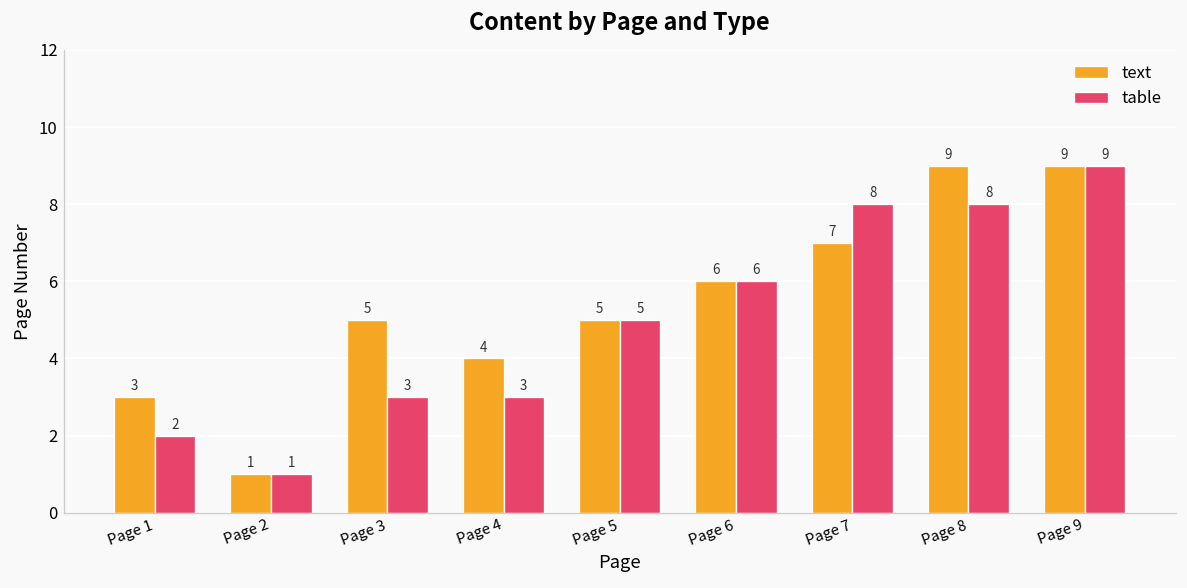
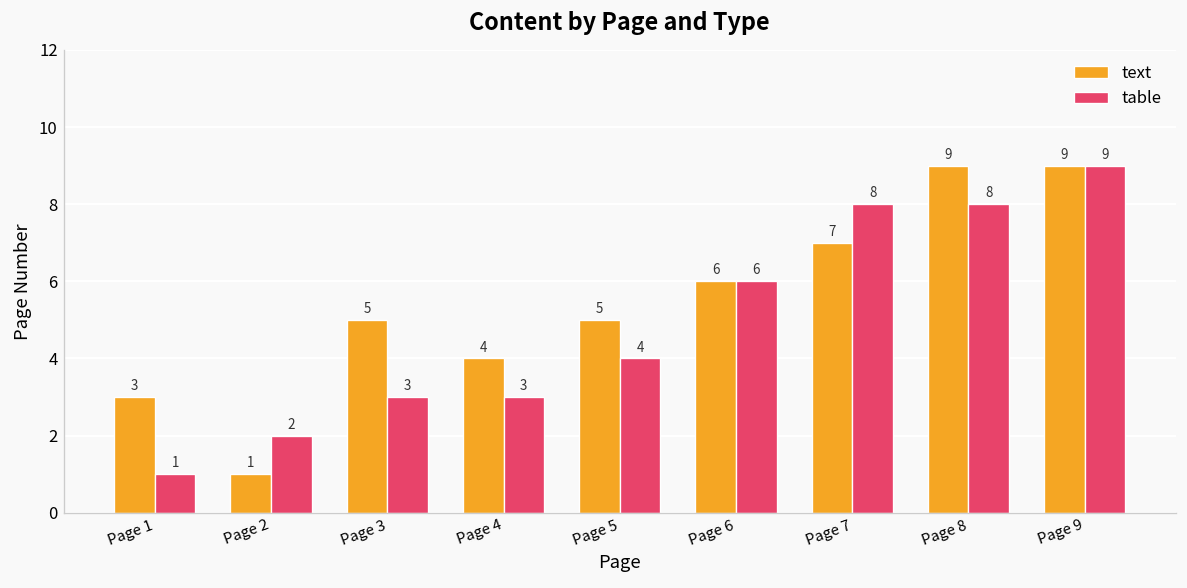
table, Page 1: 2 -> 1
table, Page 2: 1 -> 2
table, Page 5: 5 -> 4
